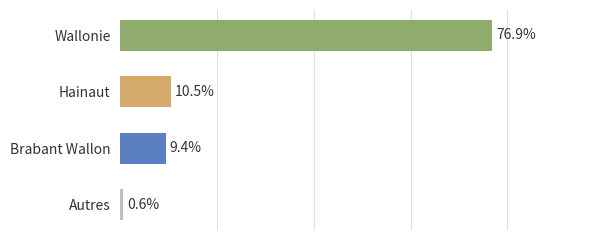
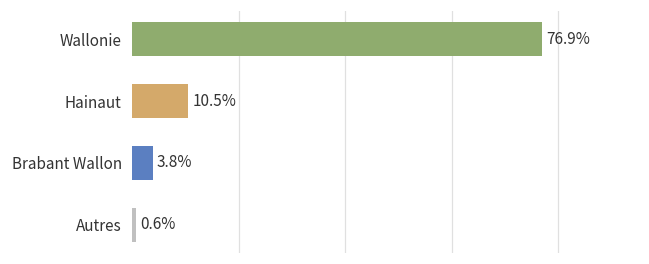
Brabant Wallon: 9.4% -> 3.8%
